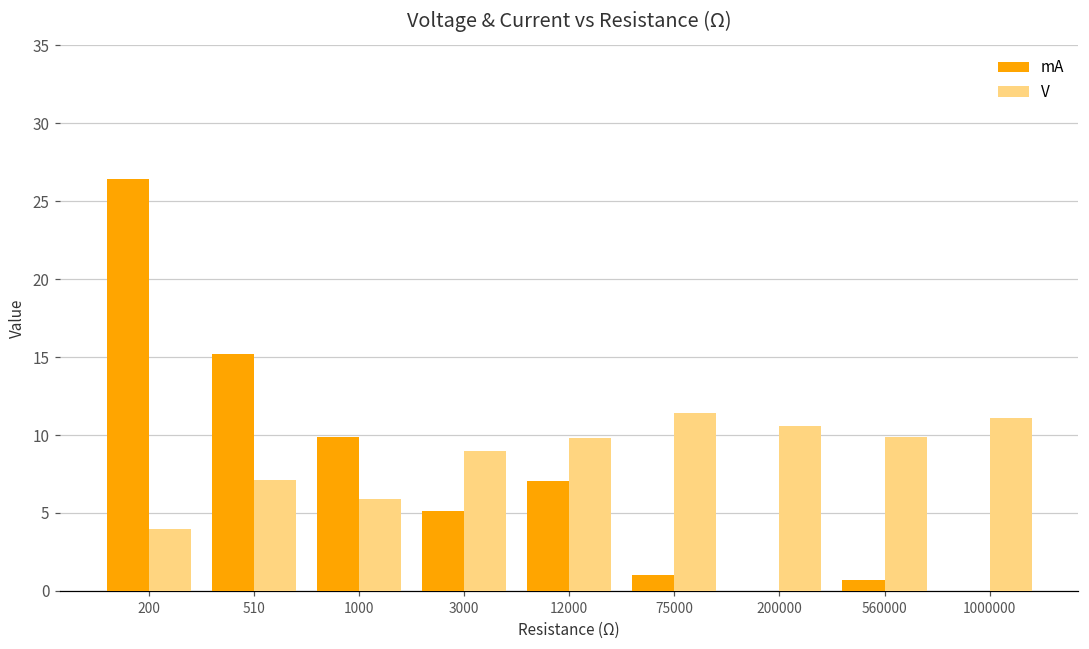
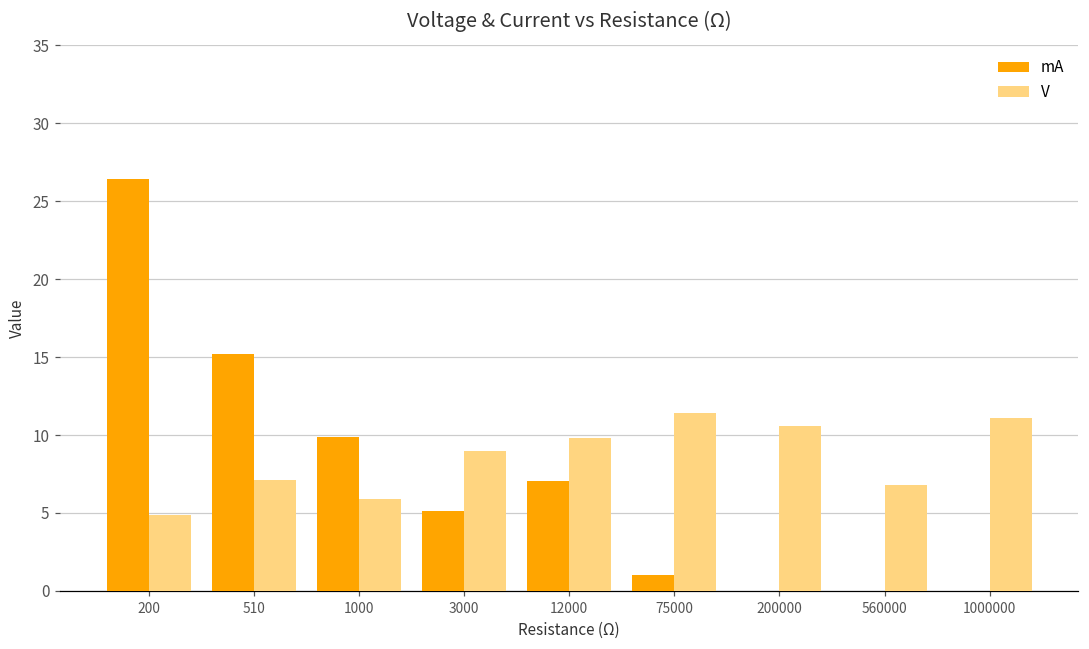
V, 200: 4.0 -> 4.9
mA, 560000: 0.7 -> 0.0
V, 560000: 9.9 -> 6.8
